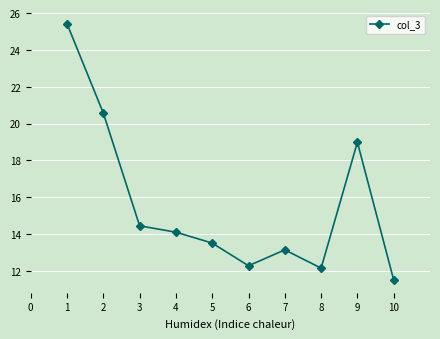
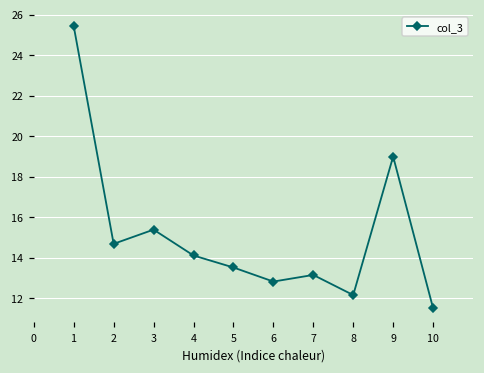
2: 20.6 -> 14.7
3: 14.4 -> 15.4
6: 12.3 -> 12.8
